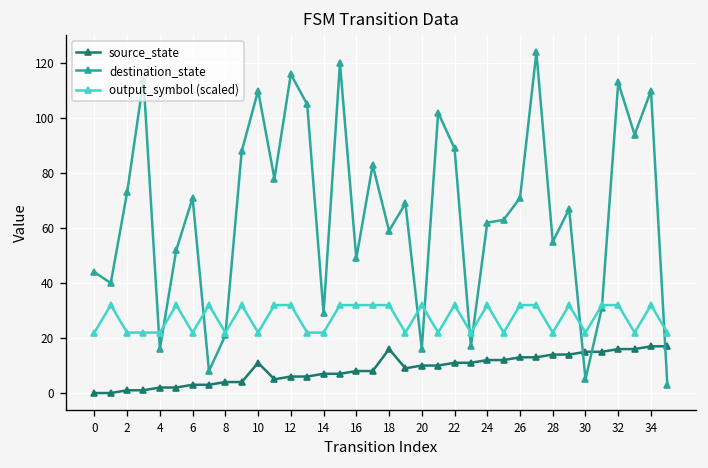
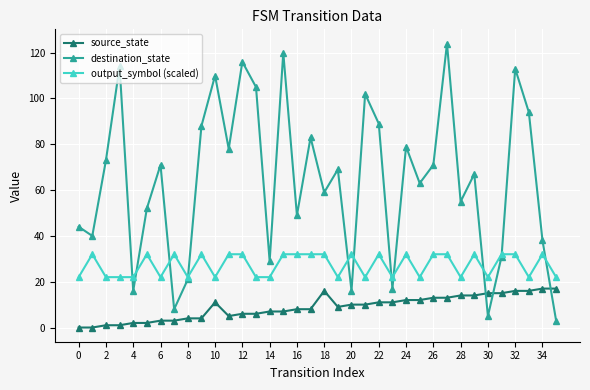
destination_state, 24: 62 -> 79
destination_state, 34: 110 -> 38
